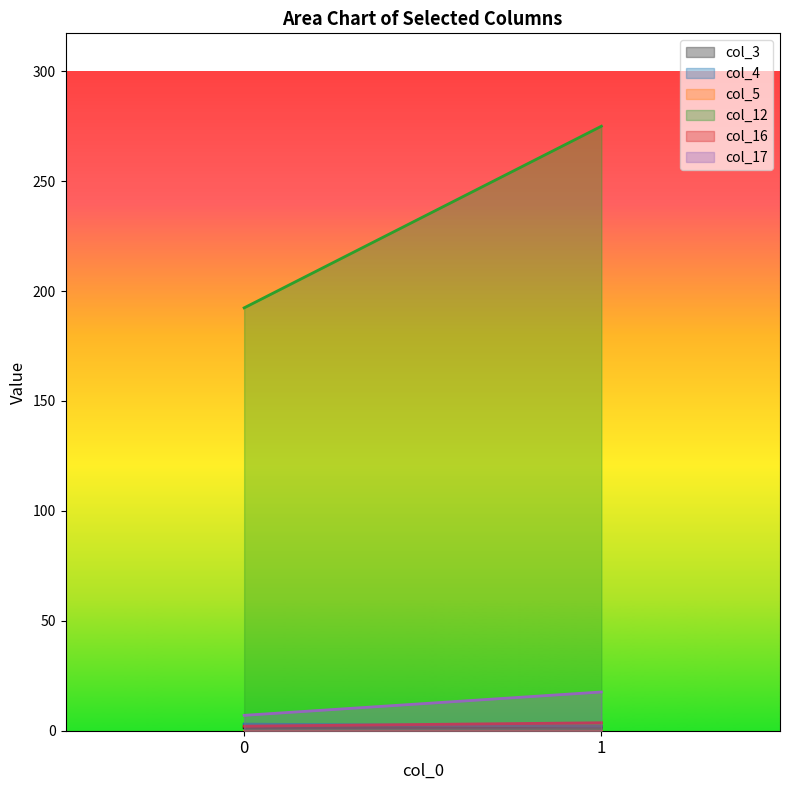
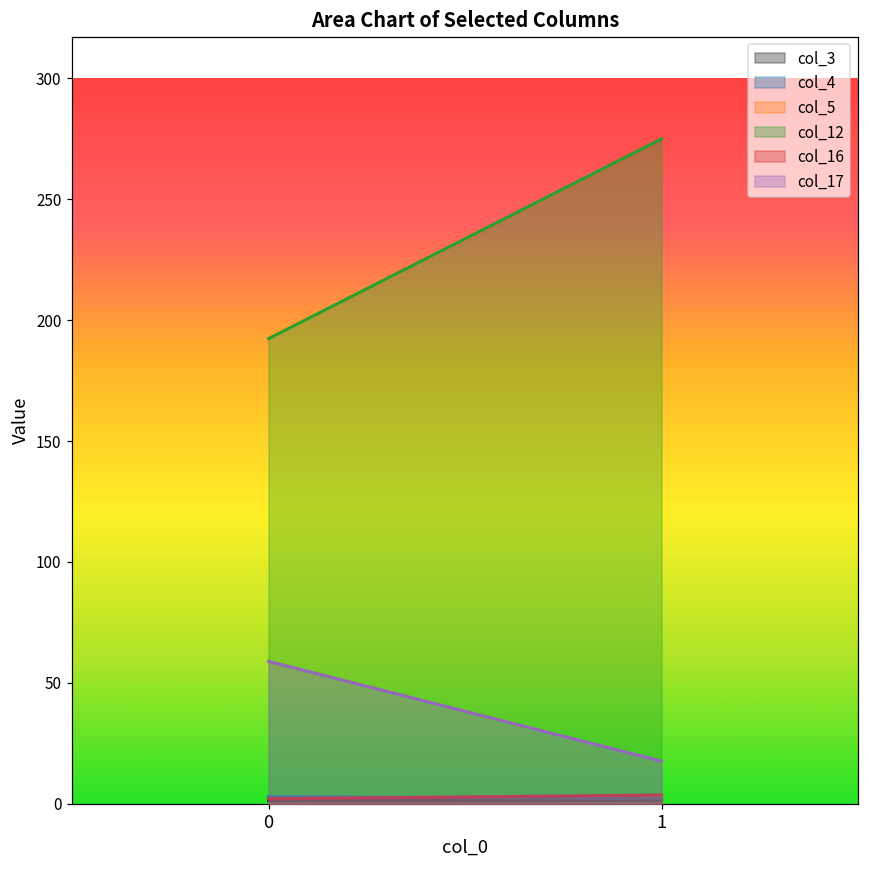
col_17, 0: 7 -> 59
